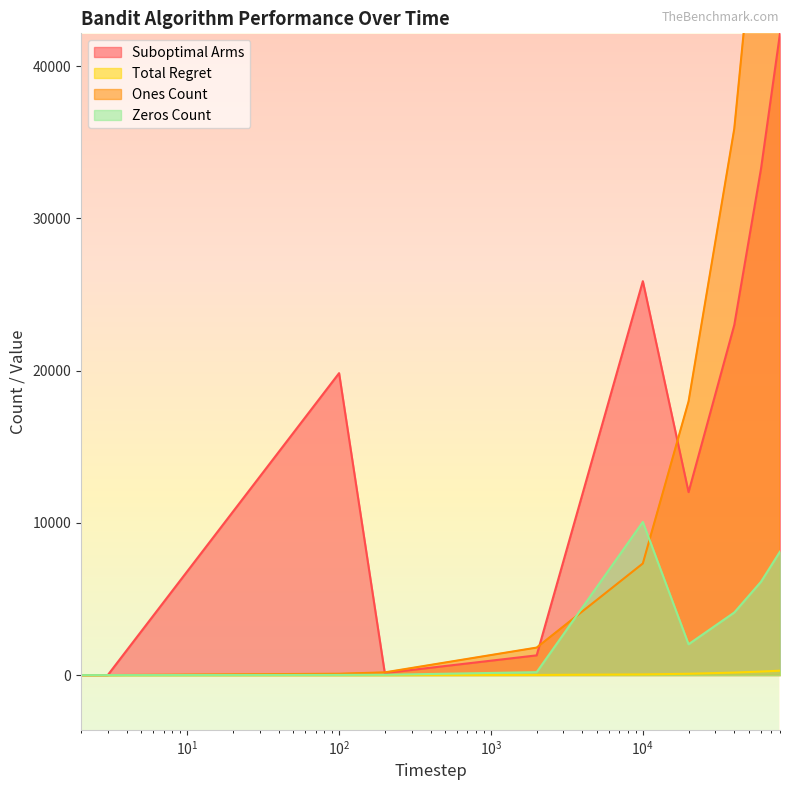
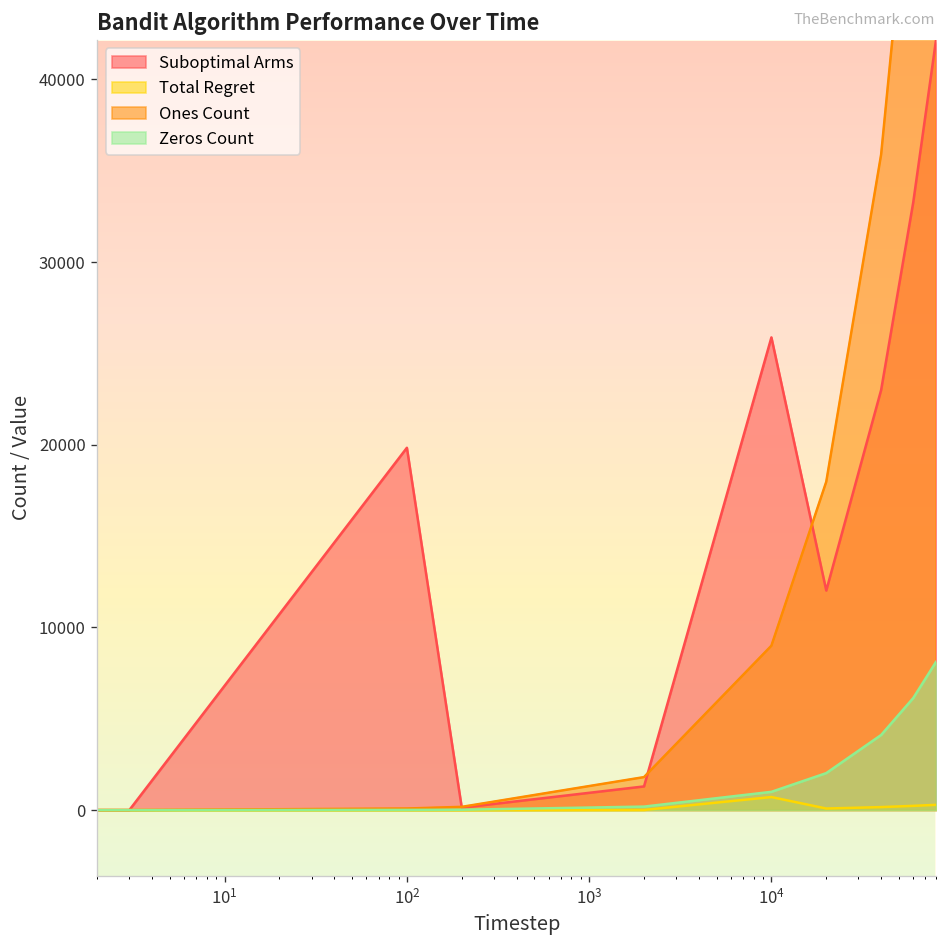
Total Regret, 10^4: 0 -> 700
Ones Count, 10^4: 7300 -> 9000
Zeros Count, 10^4: 10100 -> 1000
